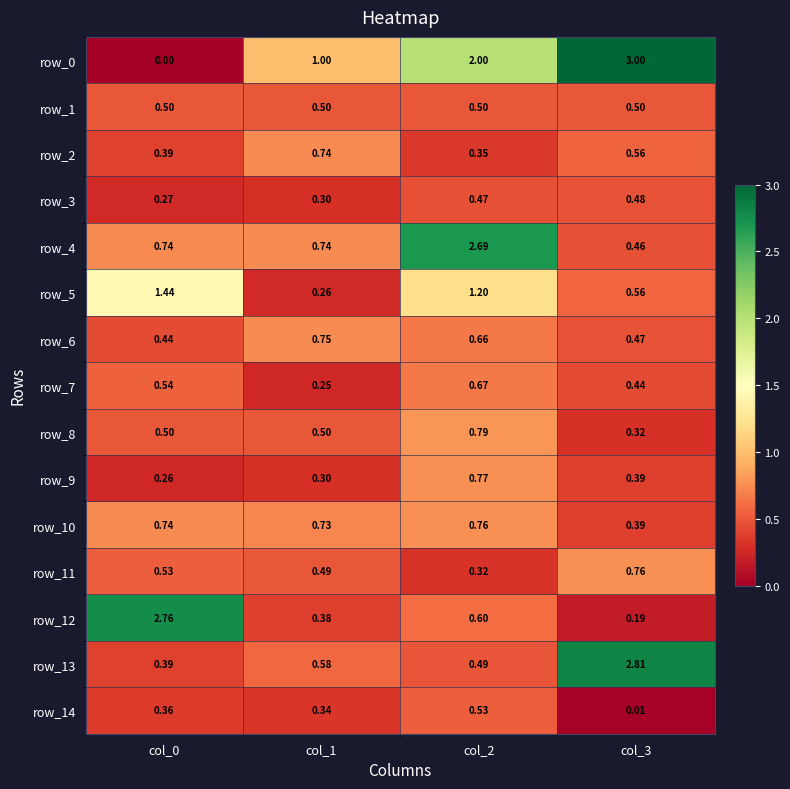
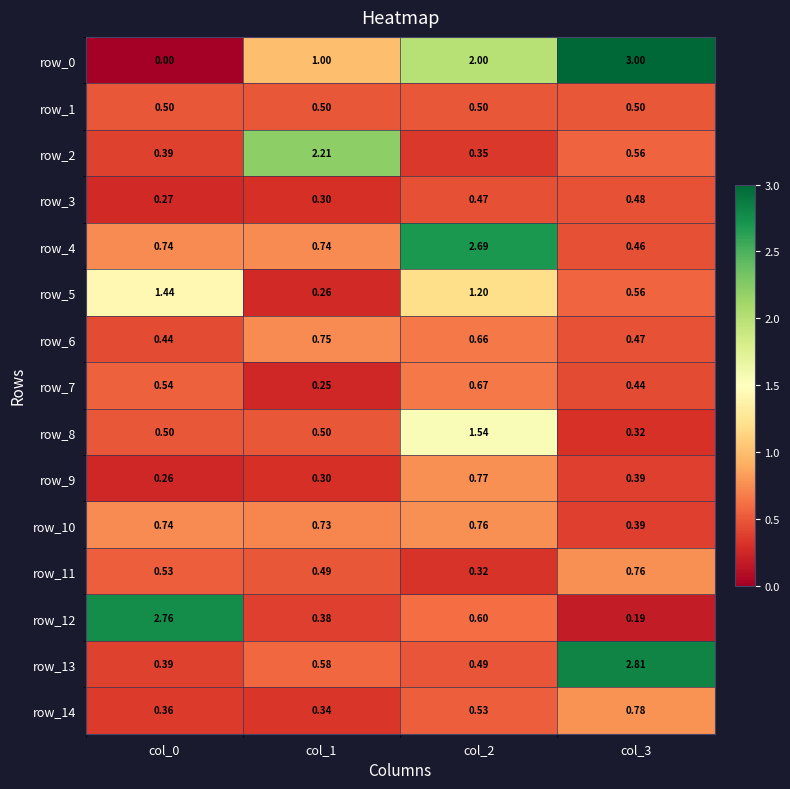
row_2, col_1: 0.74 -> 2.21
row_8, col_2: 0.79 -> 1.54
row_14, col_3: 0.01 -> 0.78
